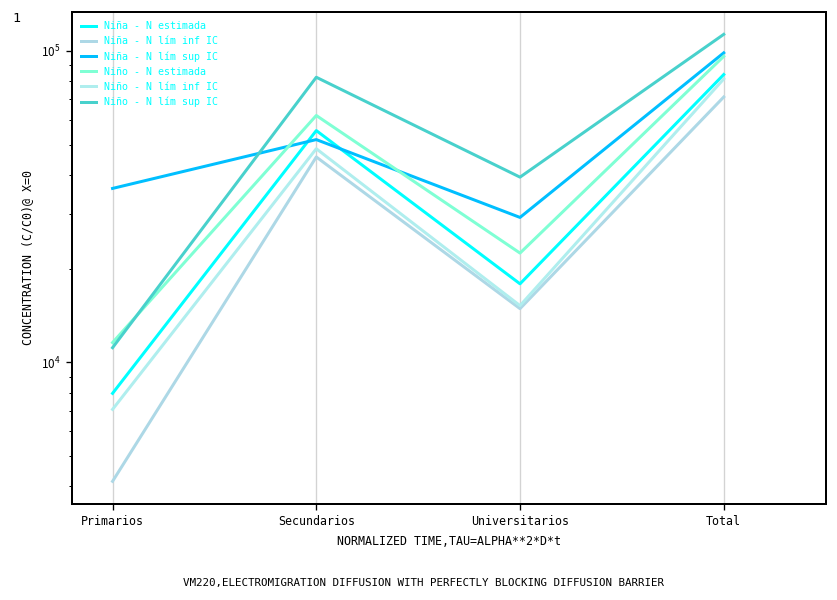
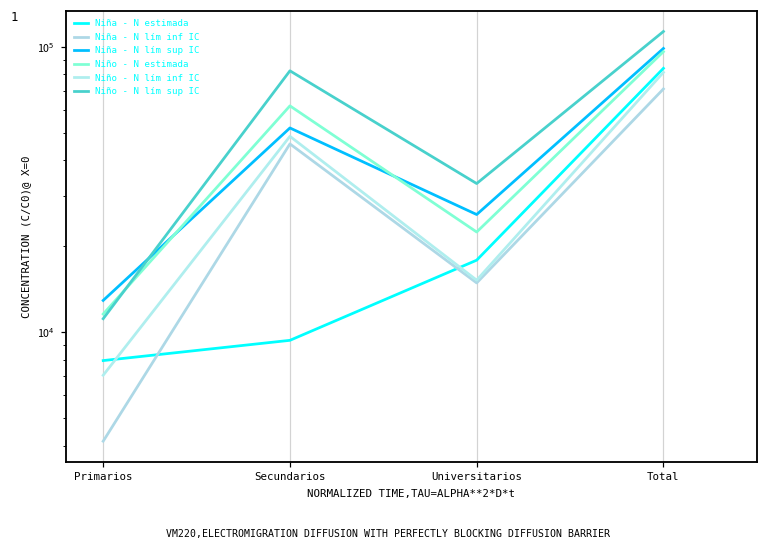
Niña - N lím sup IC, Primarios: 36000 -> 13000
Niña - N estimada, Secundarios: 55000 -> 9400
Niña - N lím sup IC, Universitarios: 29000 -> 26000
Niño - N lím sup IC, Universitarios: 39000 -> 33000
